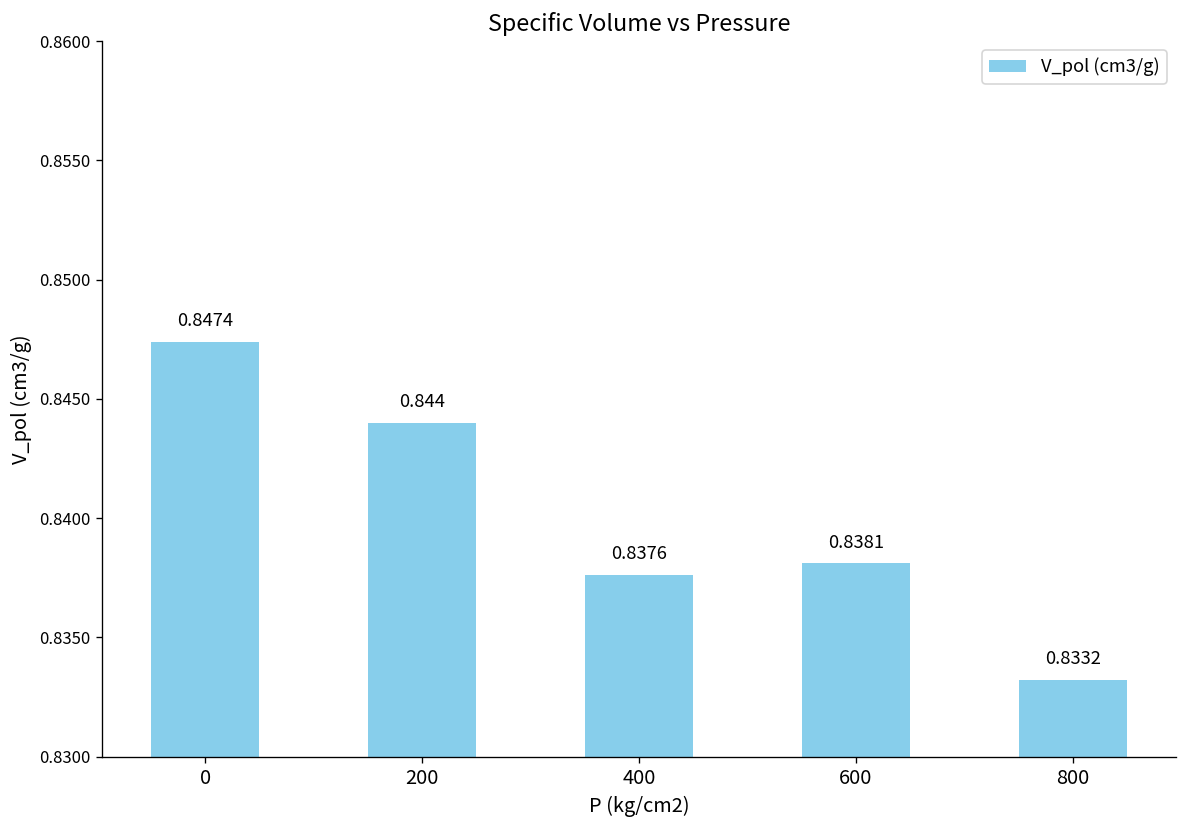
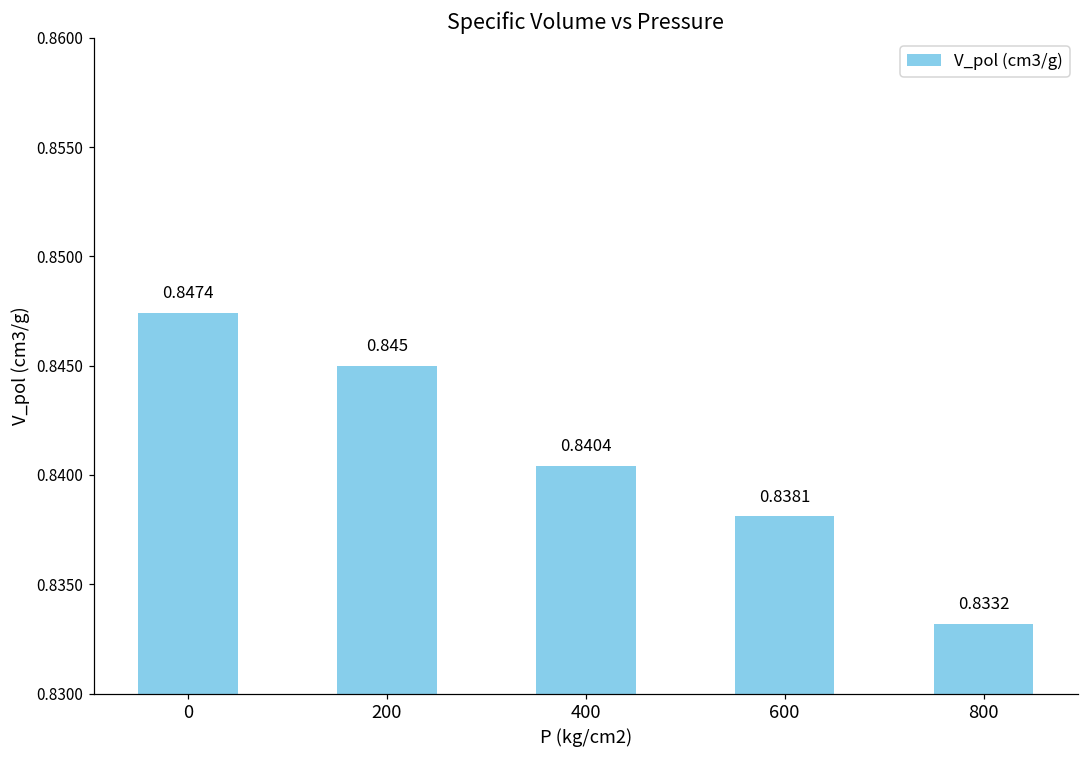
200: 0.844 -> 0.845
400: 0.8376 -> 0.8404
